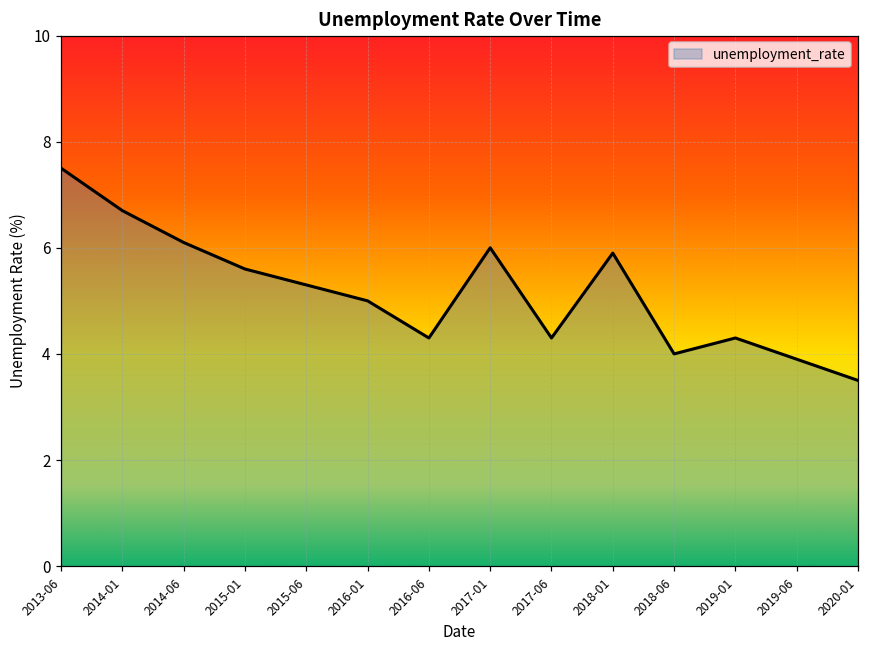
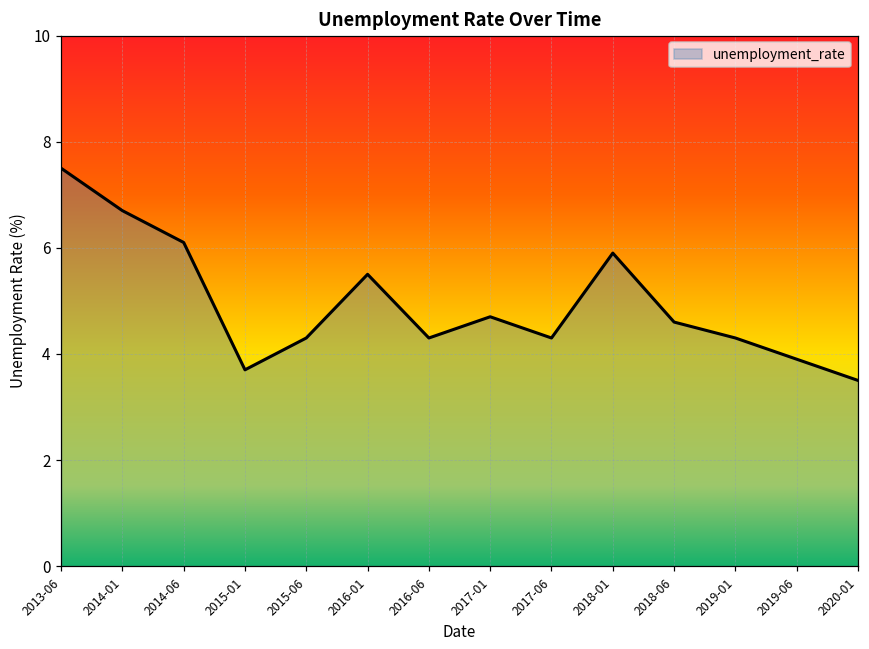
2015-01: 5.6 -> 3.7
2015-06: 5.3 -> 4.3
2016-01: 5.0 -> 5.5
2017-01: 6.0 -> 4.7
2018-06: 4.0 -> 4.6
